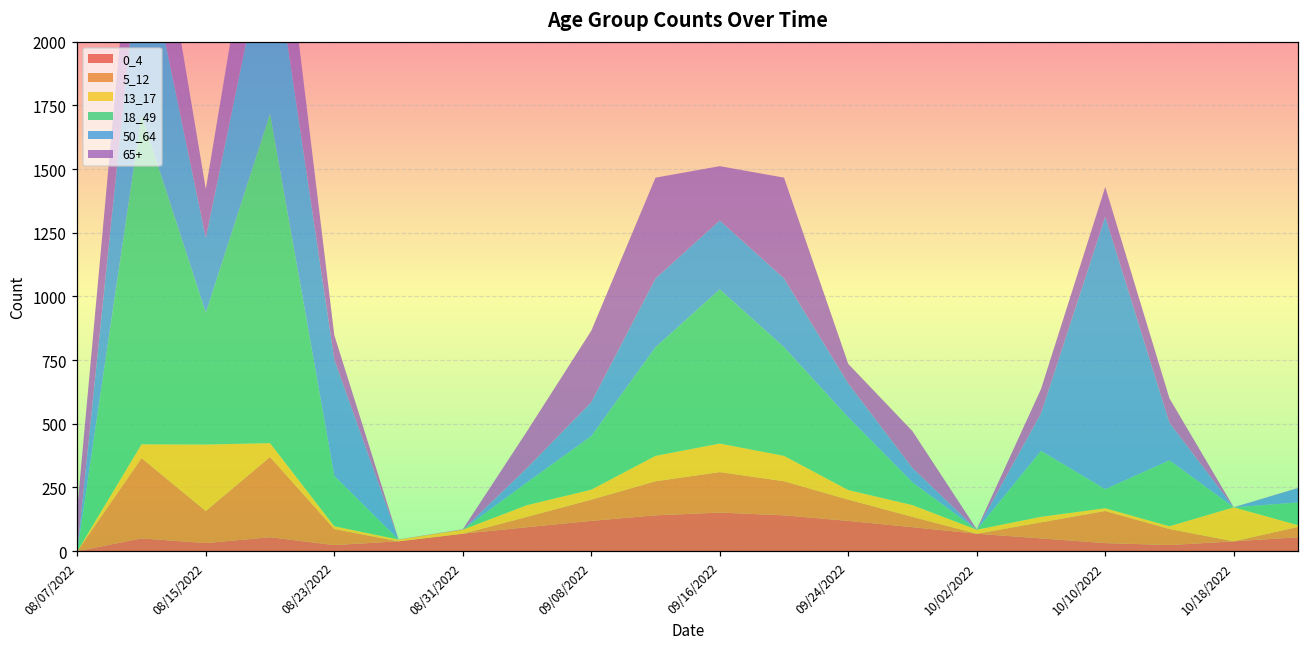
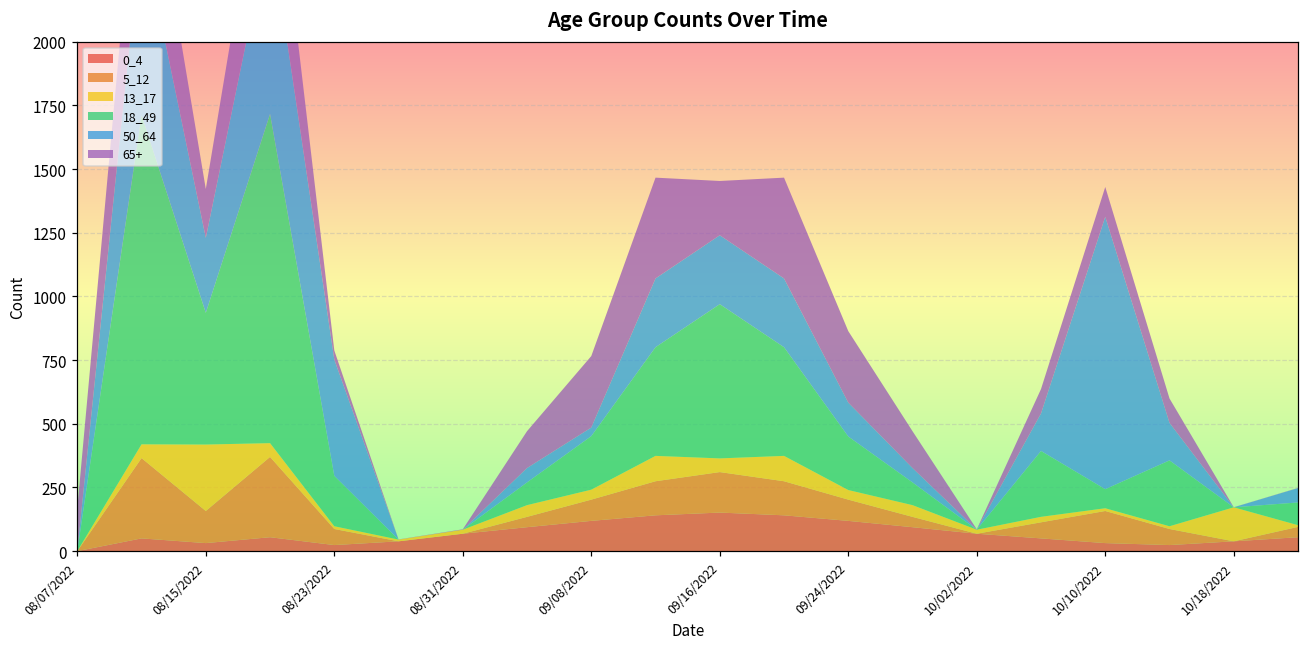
65+, 08/23/2022: 100 -> 40
50_64, 09/08/2022: 130 -> 30
13_17, 09/16/2022: 110 -> 50
18_49, 09/24/2022: 290 -> 210
65+, 09/24/2022: 80 -> 280
